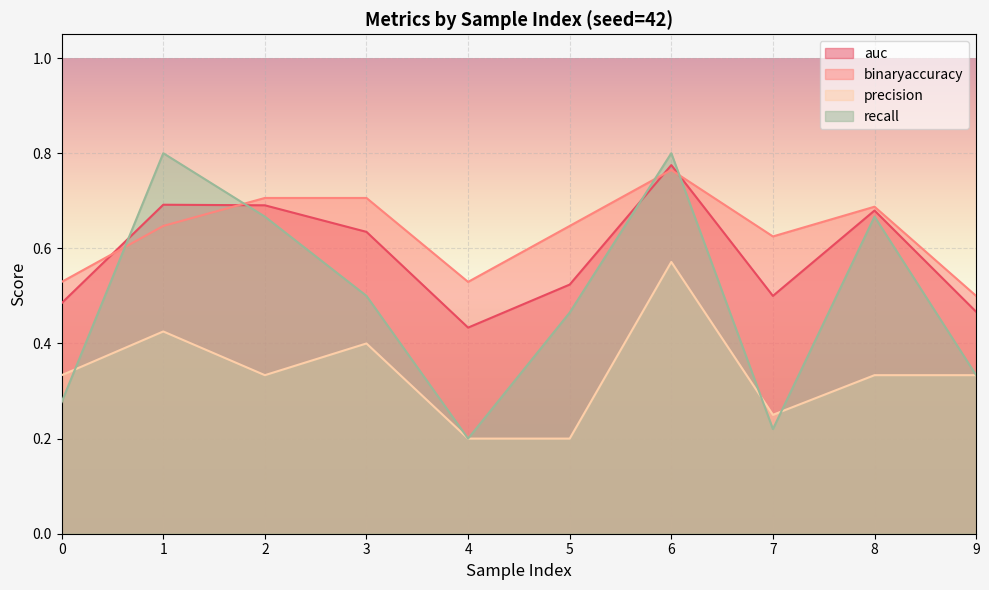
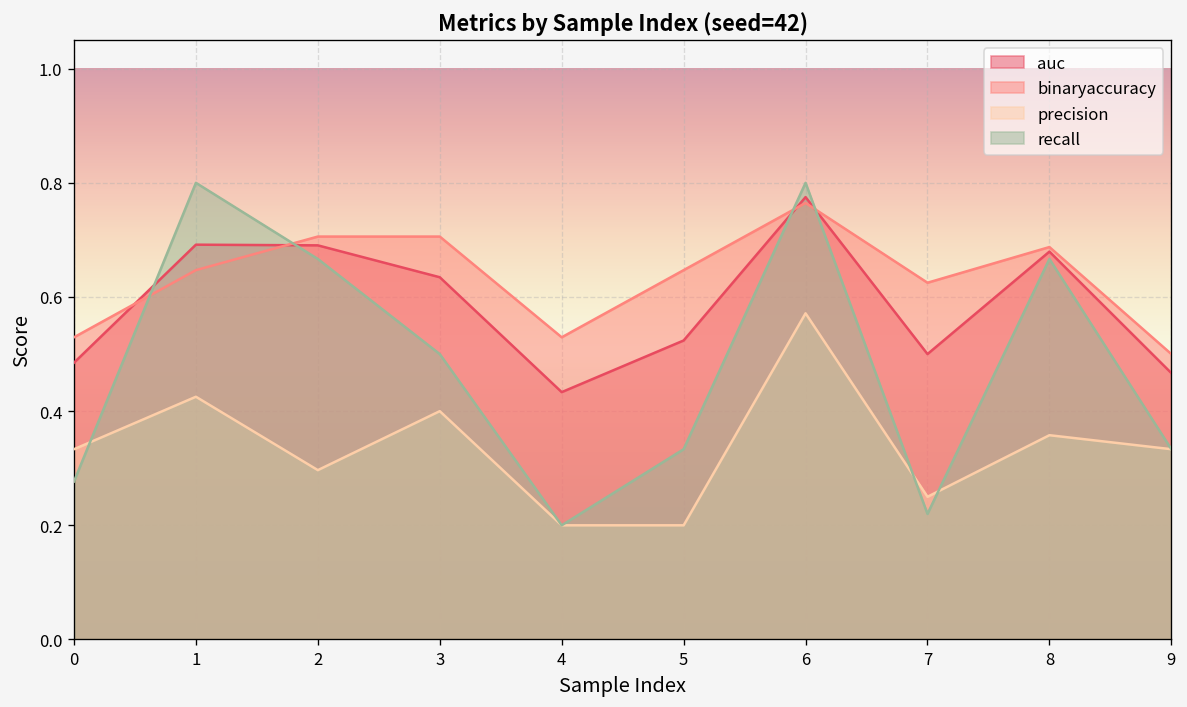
precision, 2: 0.33 -> 0.30
recall, 5: 0.46 -> 0.33
precision, 8: 0.33 -> 0.36
